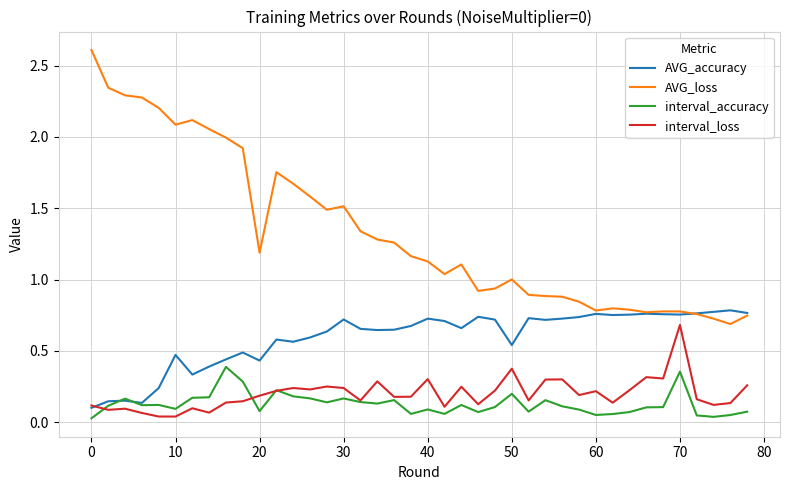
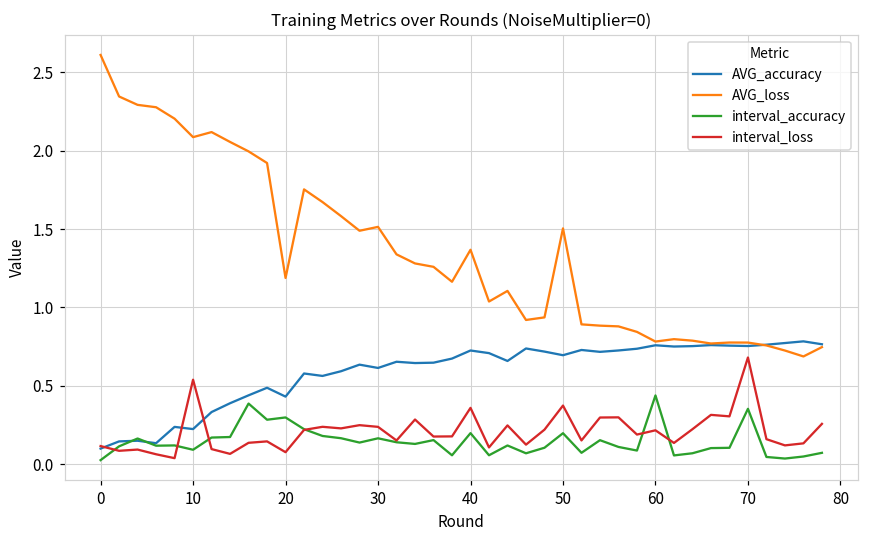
AVG_accuracy, 10: 0.47 -> 0.22
interval_loss, 10: 0.04 -> 0.54
interval_accuracy, 20: 0.08 -> 0.30
interval_loss, 20: 0.19 -> 0.08
AVG_accuracy, 30: 0.72 -> 0.61
AVG_loss, 40: 1.13 -> 1.37
interval_accuracy, 40: 0.09 -> 0.20
interval_loss, 40: 0.30 -> 0.36
AVG_accuracy, 50: 0.54 -> 0.70
AVG_loss, 50: 1.00 -> 1.50
interval_accuracy, 60: 0.05 -> 0.44
